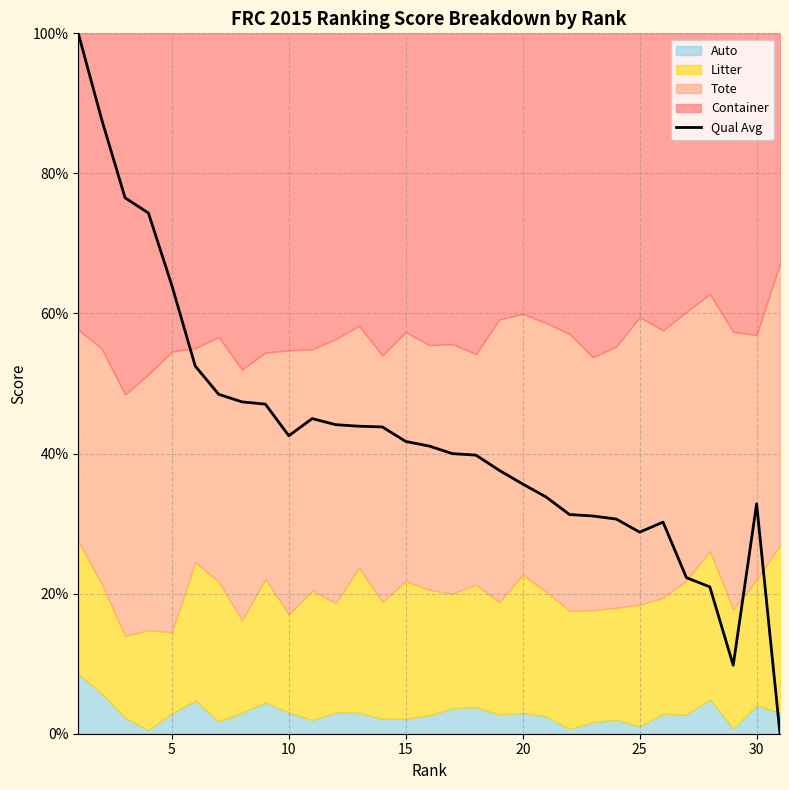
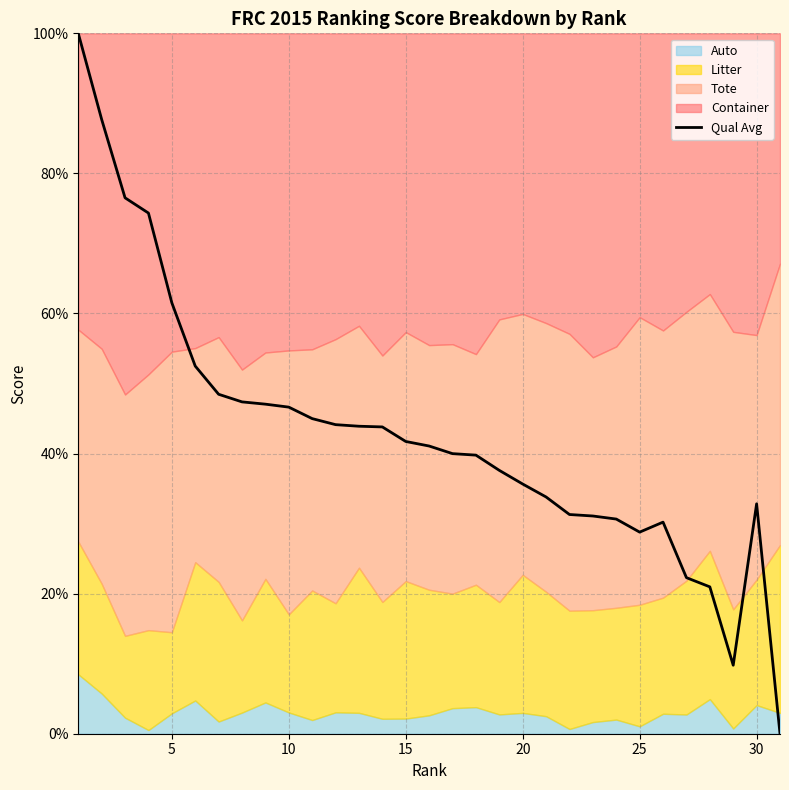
Qual Avg, 5: 64% -> 62%
Qual Avg, 10: 43% -> 47%
